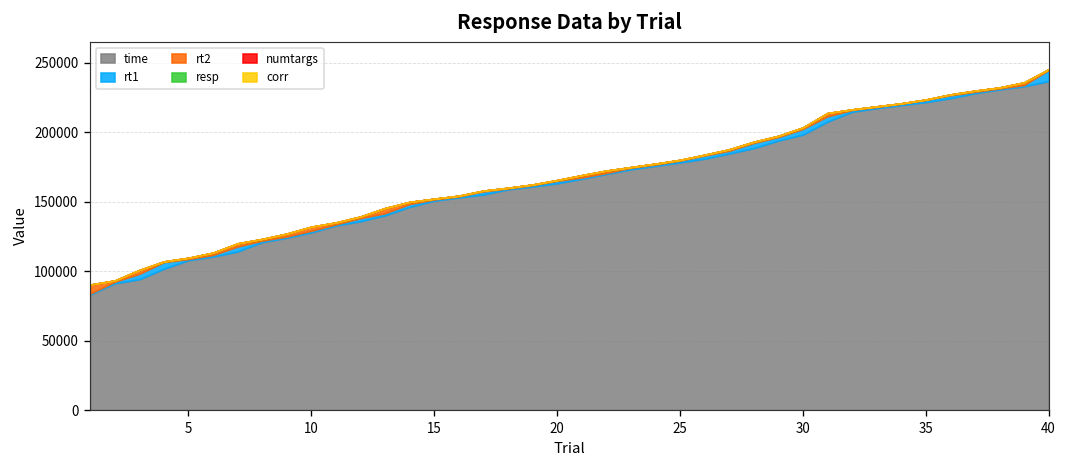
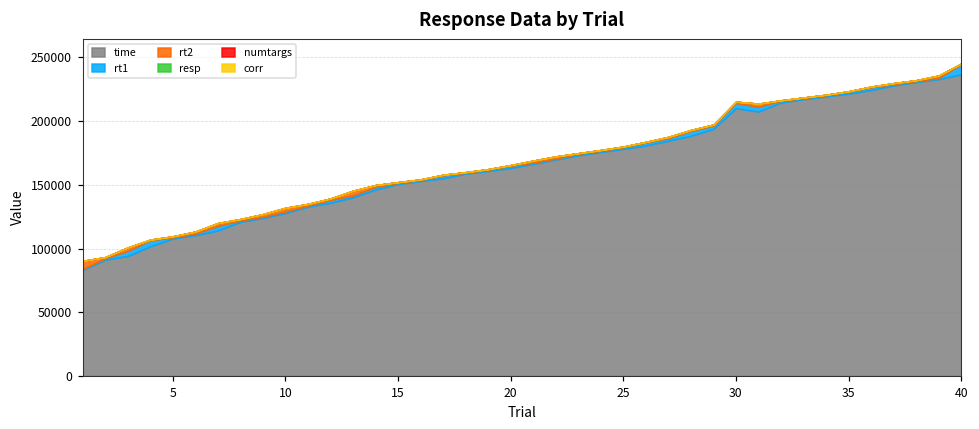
time, 30: 198000 -> 210000
